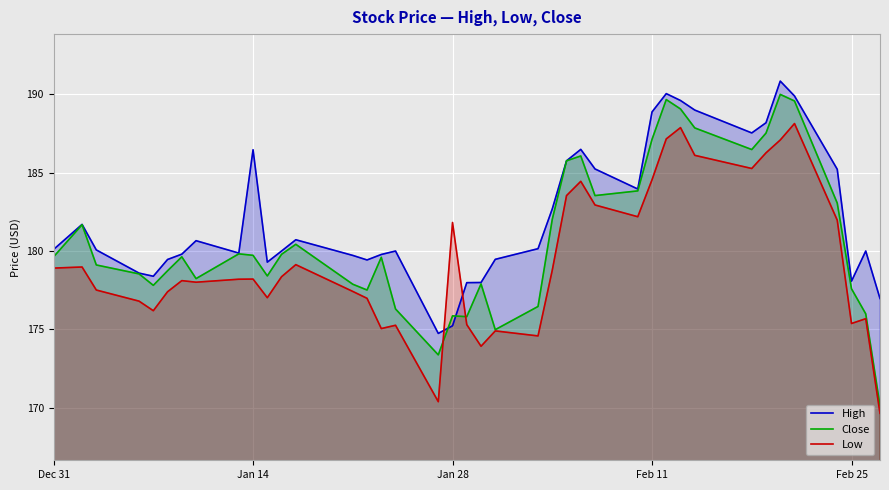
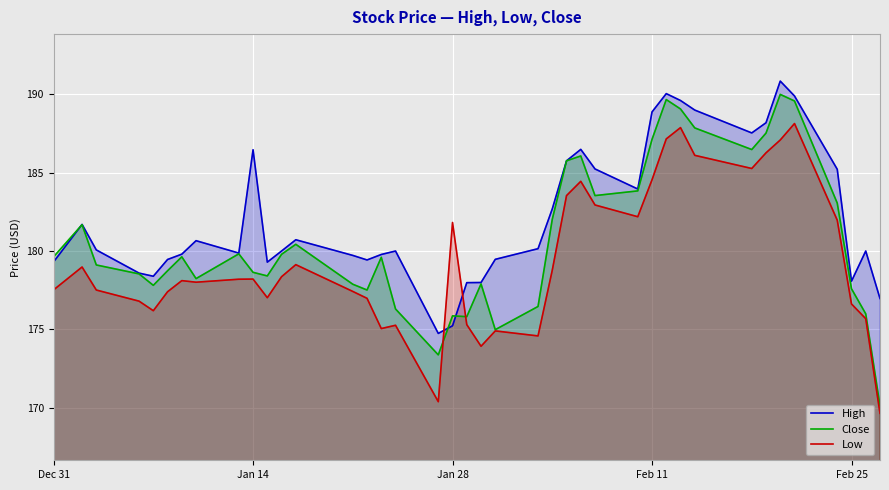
High, Dec 31: 180.1 -> 179.3
Low, Dec 31: 178.9 -> 177.5
Close, Jan 14: 179.7 -> 178.6
Low, Feb 25: 175.4 -> 176.6
